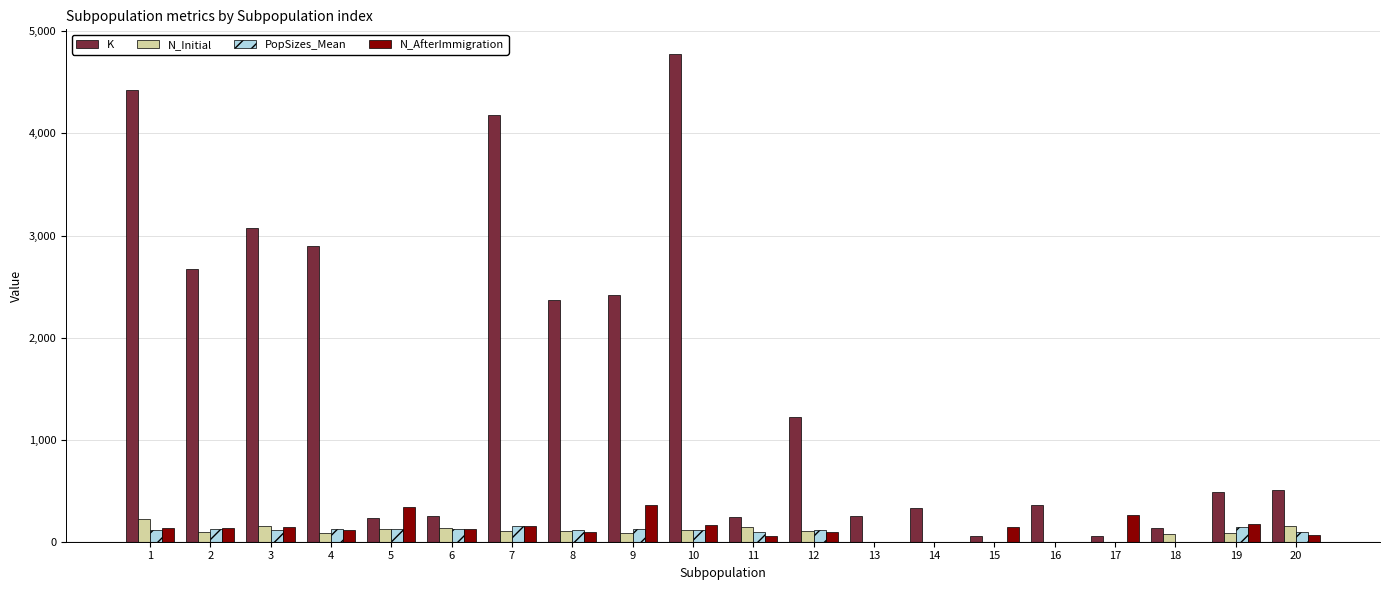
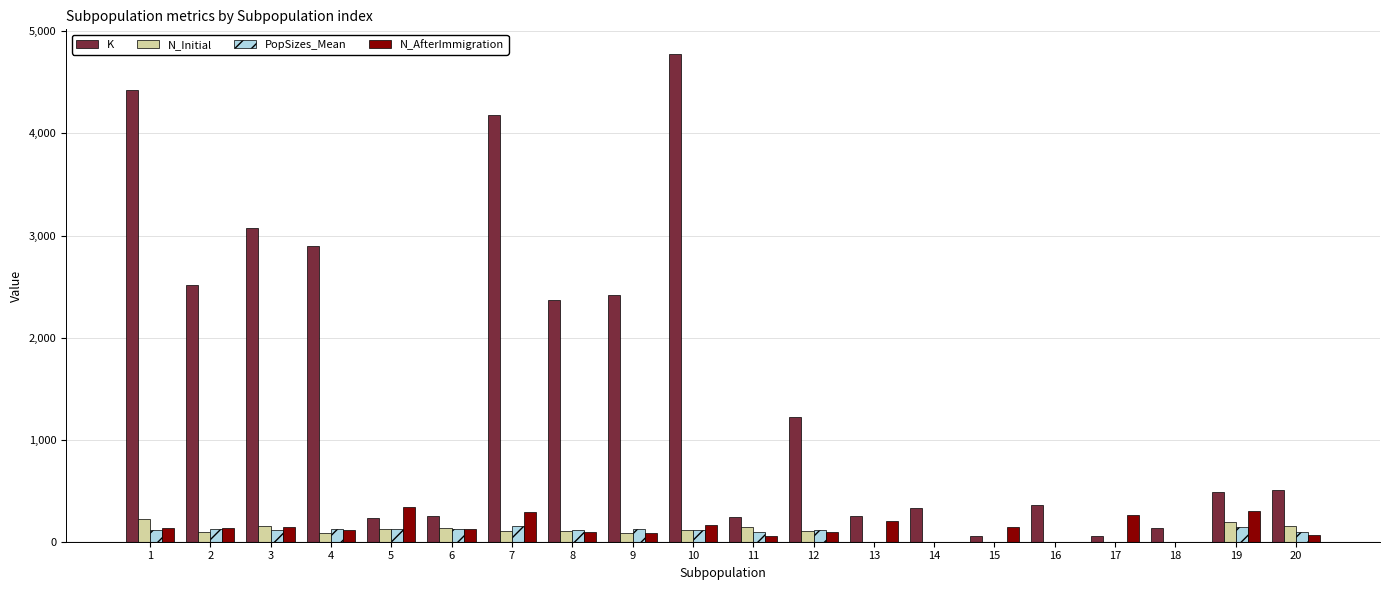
K, 2: 2,670 -> 2,520
N_AfterImmigration, 7: 150 -> 300
N_AfterImmigration, 9: 360 -> 90
N_AfterImmigration, 13: 0 -> 200
N_Initial, 18: 80 -> 0
N_Initial, 19: 80 -> 200
N_AfterImmigration, 19: 180 -> 300
